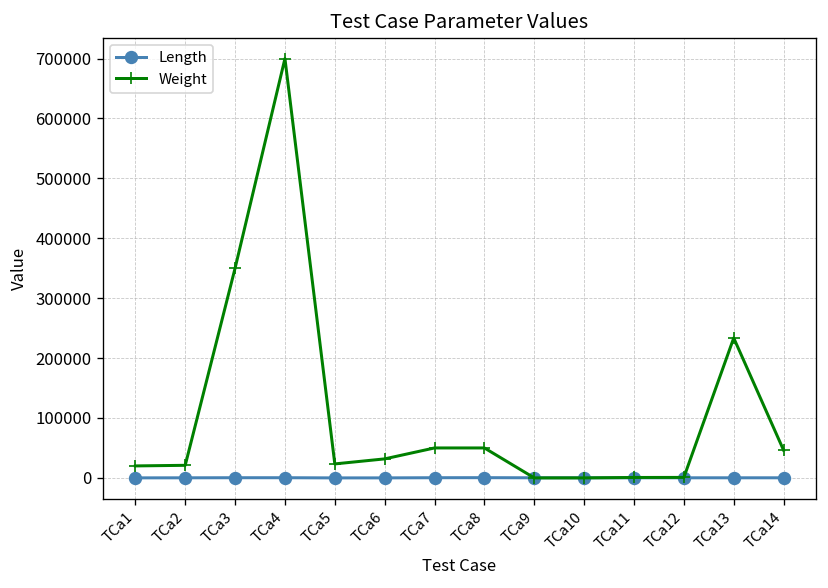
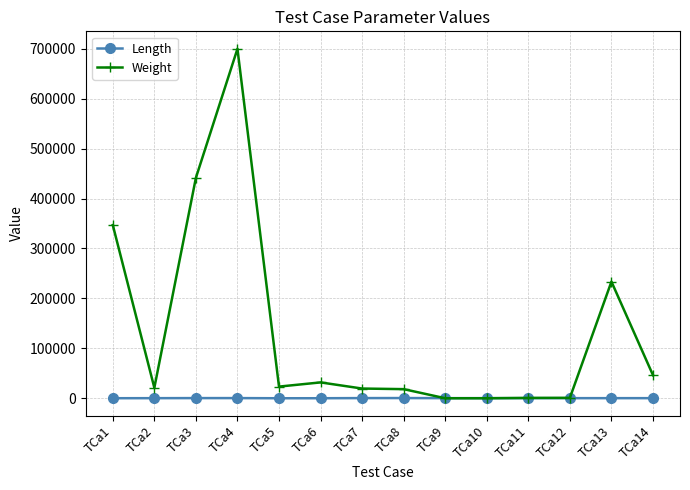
Weight, TCa1: 20000 -> 350000
Weight, TCa3: 350000 -> 440000
Weight, TCa7: 50000 -> 20000
Weight, TCa8: 50000 -> 20000
